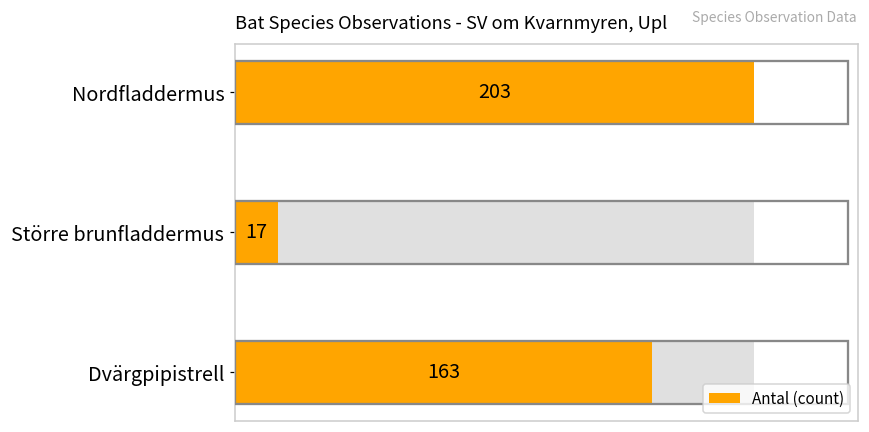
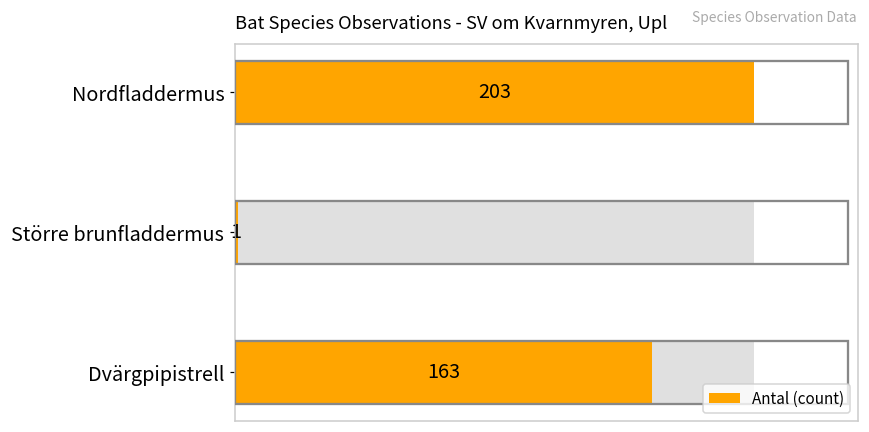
Antal (count), Större brunfladdermus: 17 -> 1
